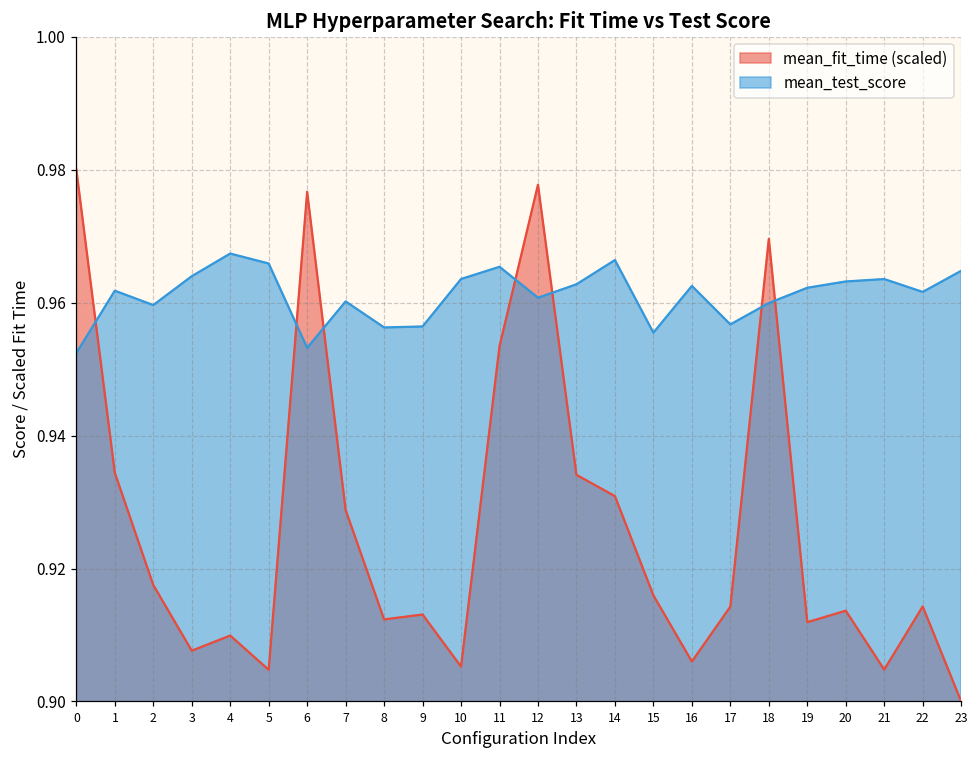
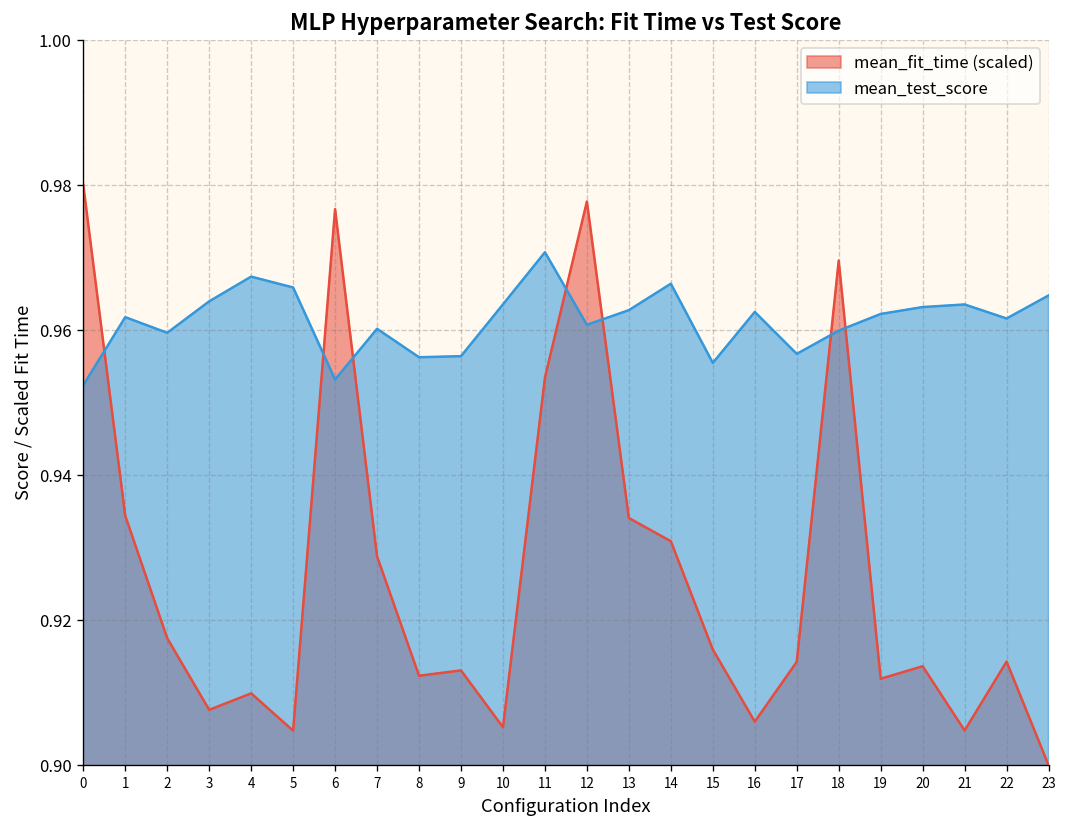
mean_test_score, 11: 0.965 -> 0.971
